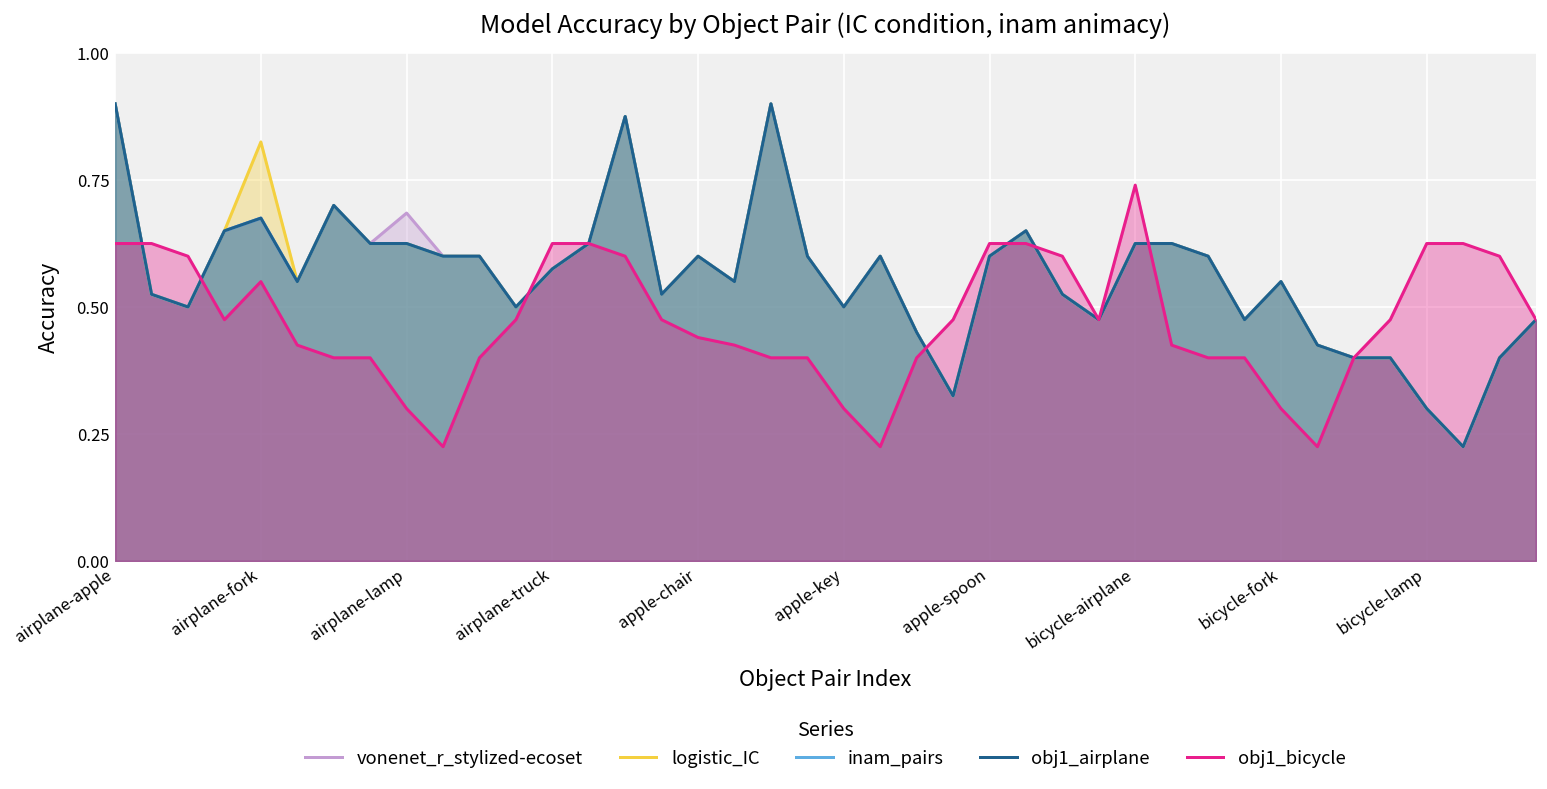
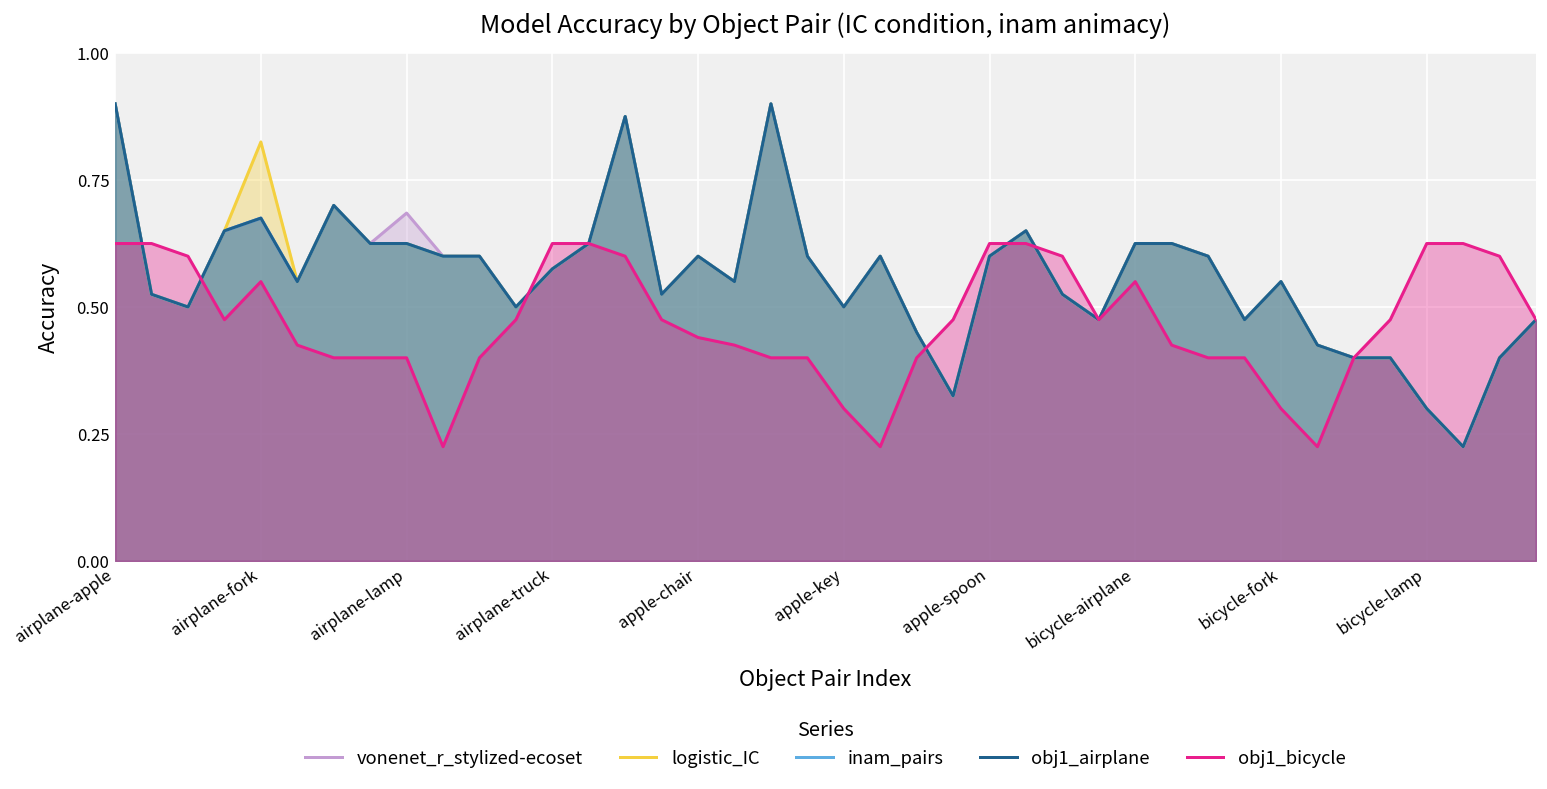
obj1_bicycle, airplane-lamp: 0.3 -> 0.4
obj1_bicycle, bicycle-airplane: 0.74 -> 0.55
